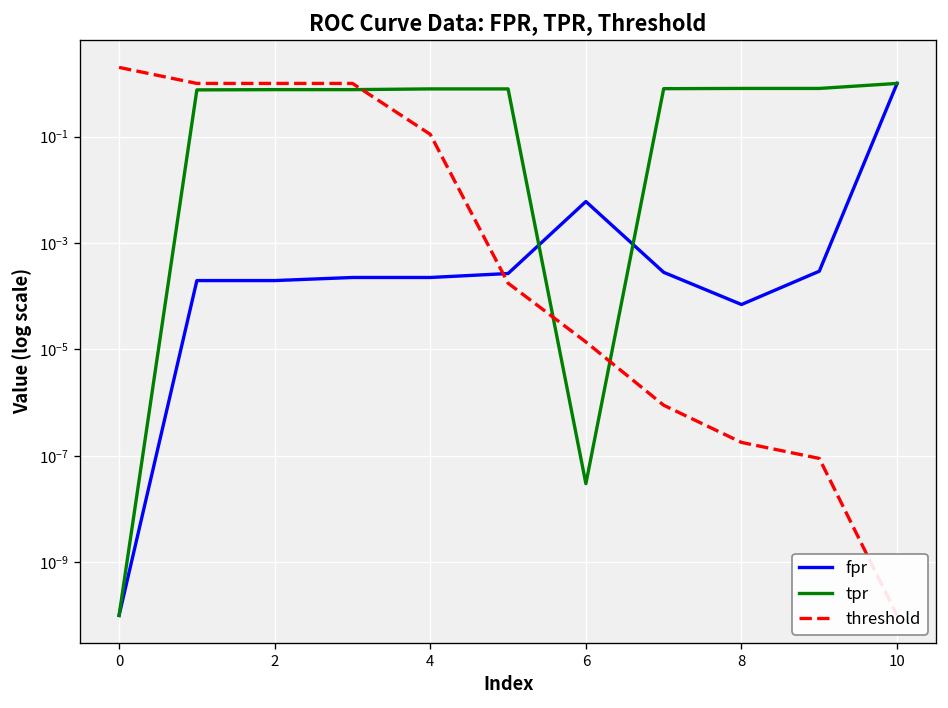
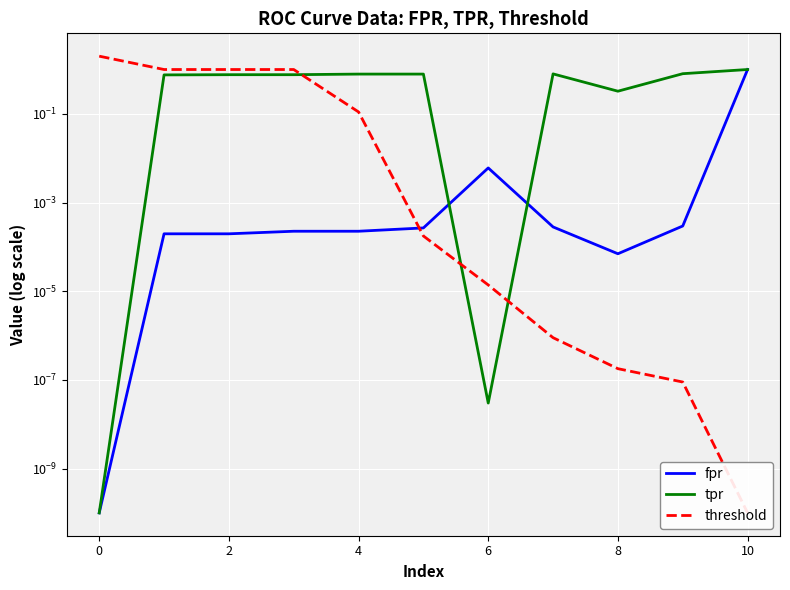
tpr, 8: 0.8 -> 0.3
